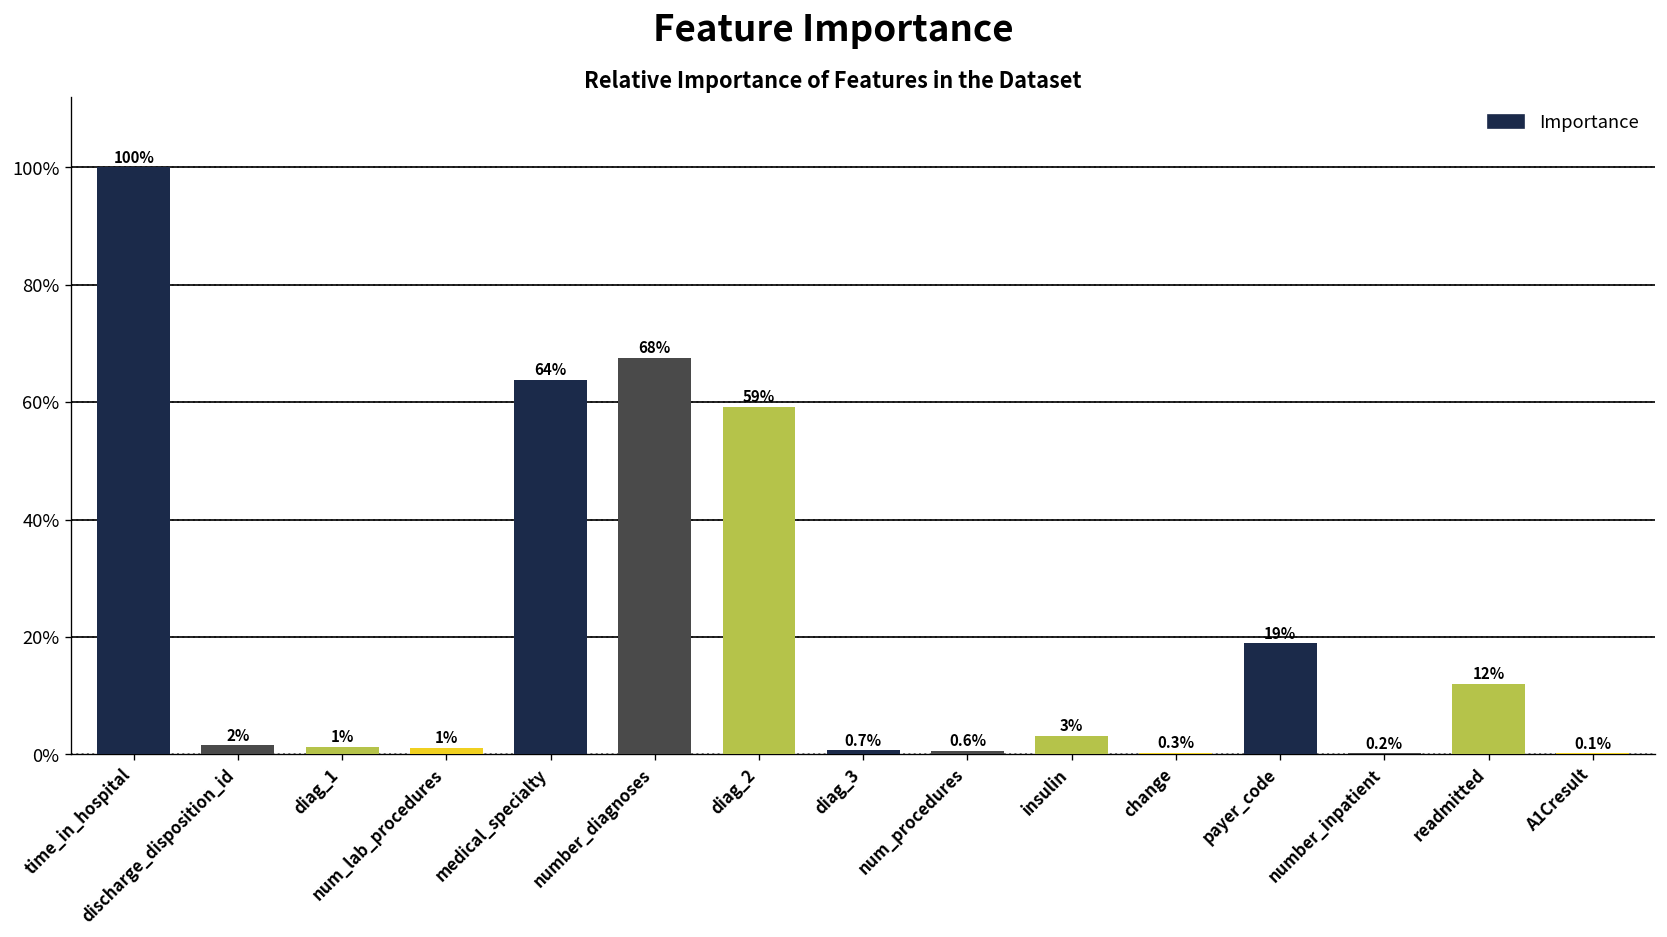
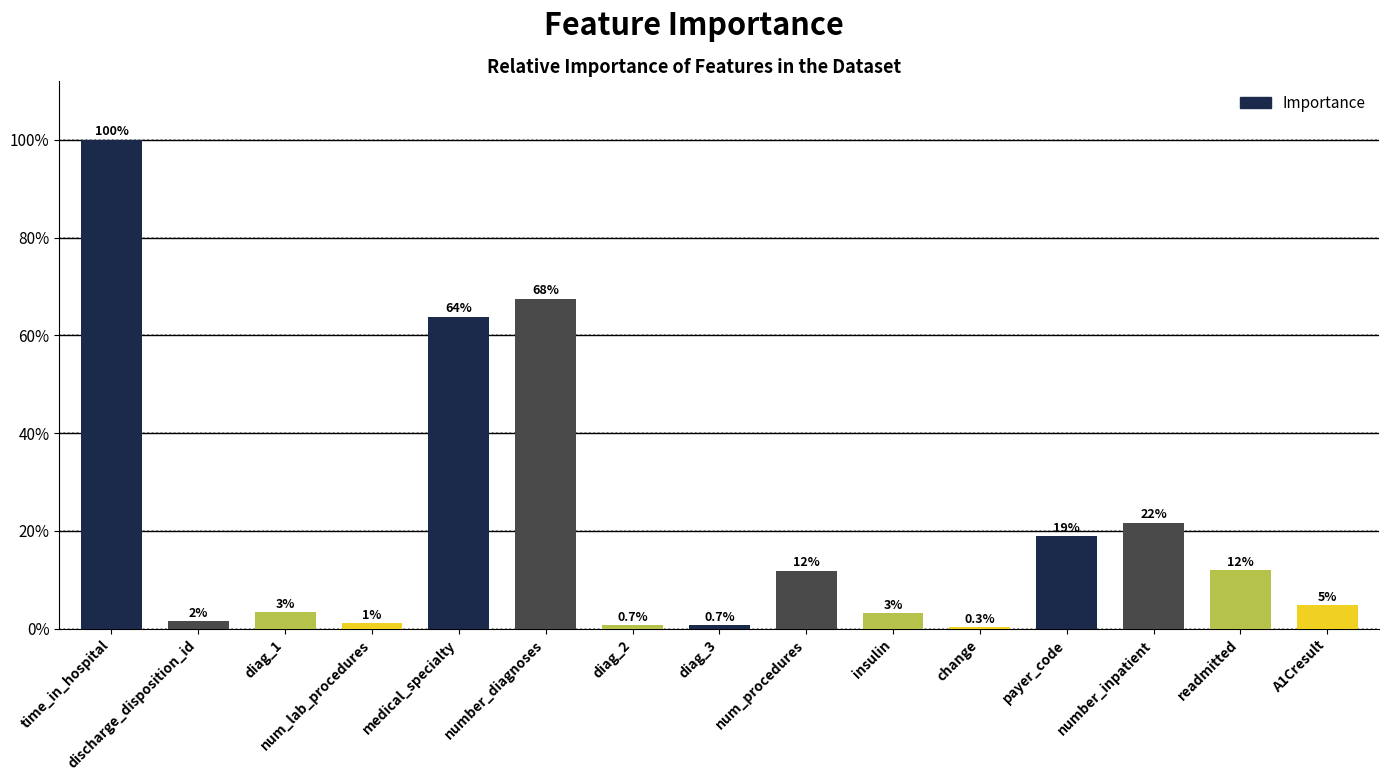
diag_1: 1% -> 3%
diag_2: 59% -> 0.7%
num_procedures: 0.6% -> 12%
number_inpatient: 0.2% -> 22%
A1Cresult: 0.1% -> 5%
